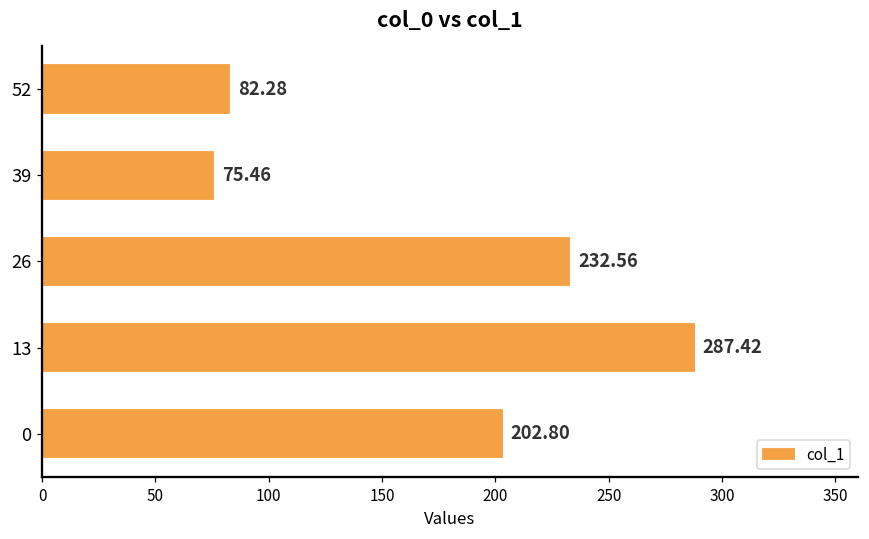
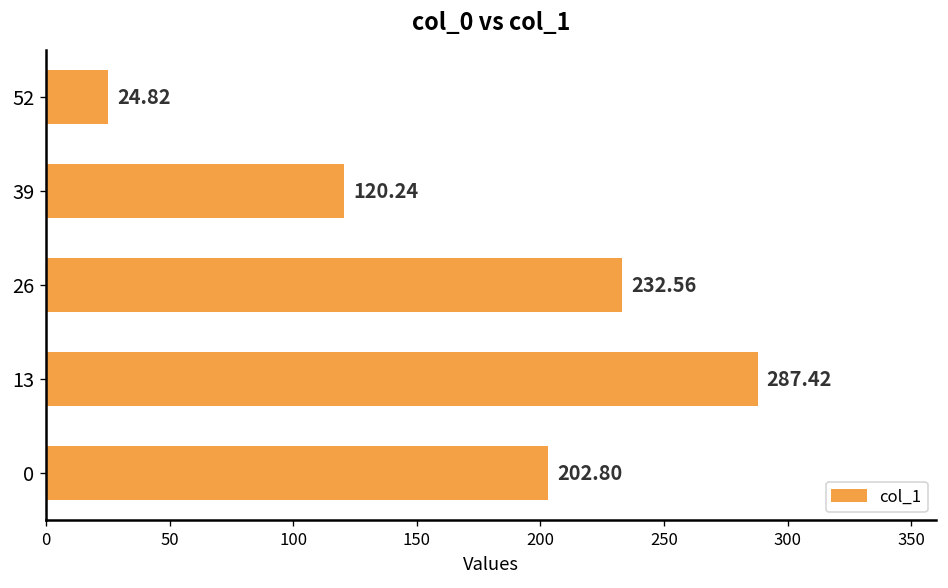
52: 82.28 -> 24.82
39: 75.46 -> 120.24
